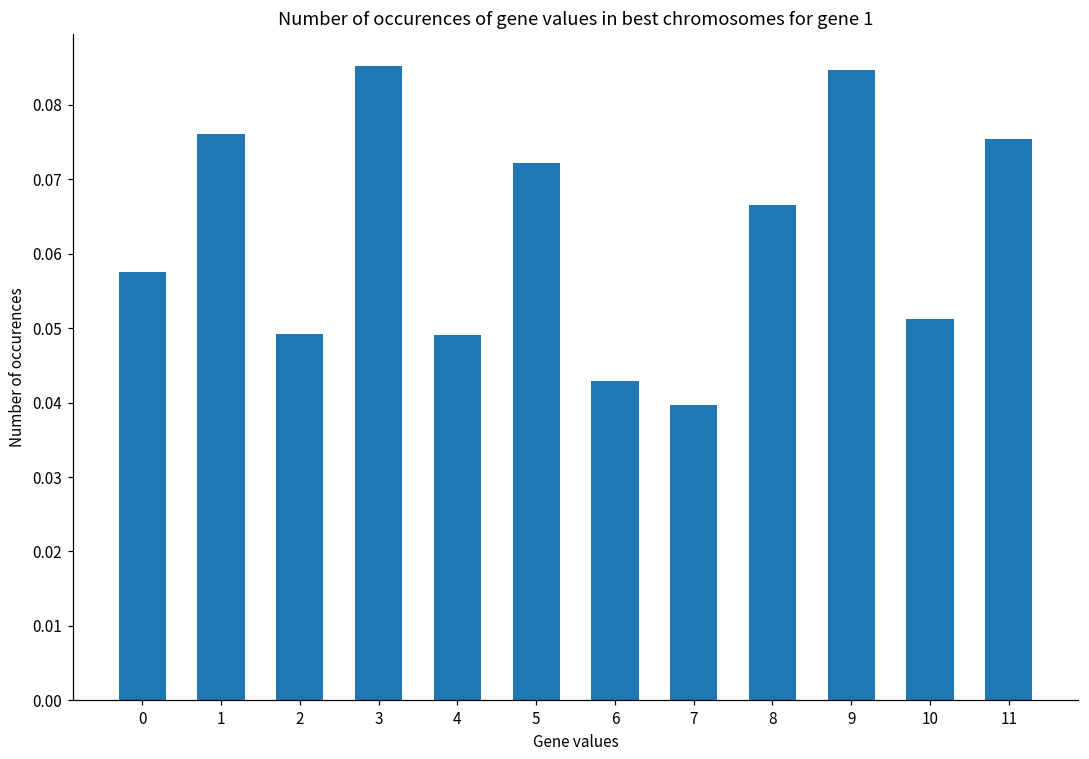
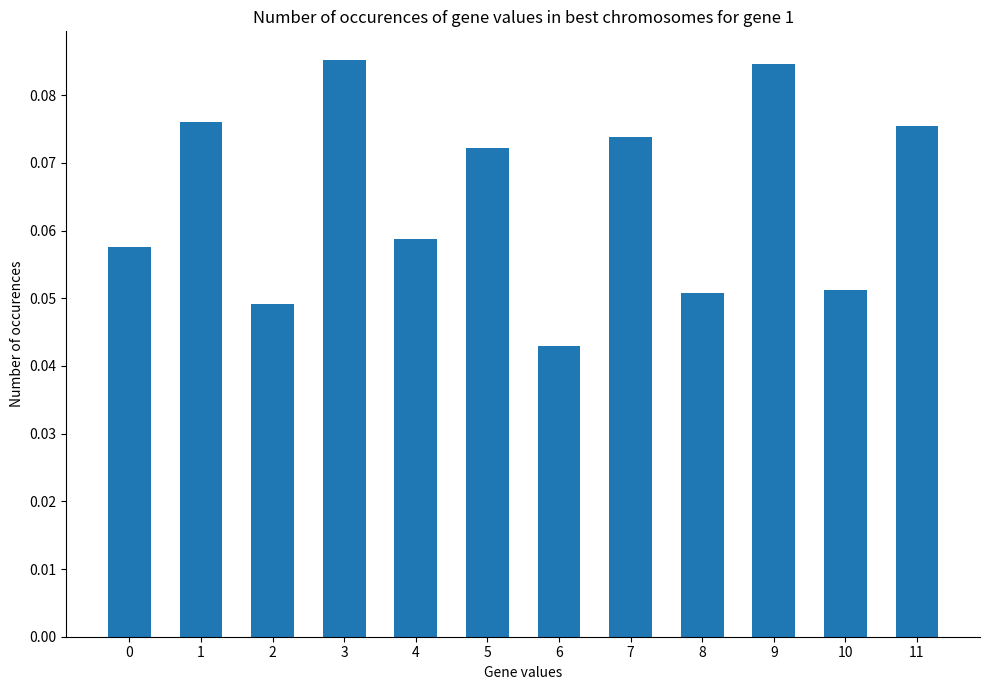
4: 0.049 -> 0.059
7: 0.040 -> 0.074
8: 0.066 -> 0.051
